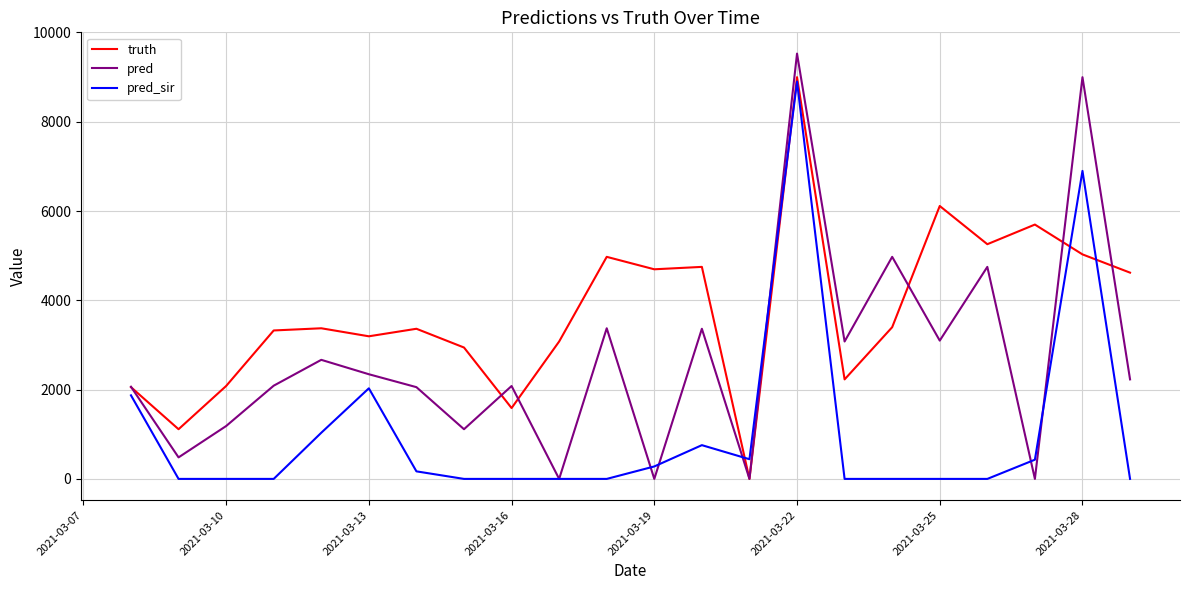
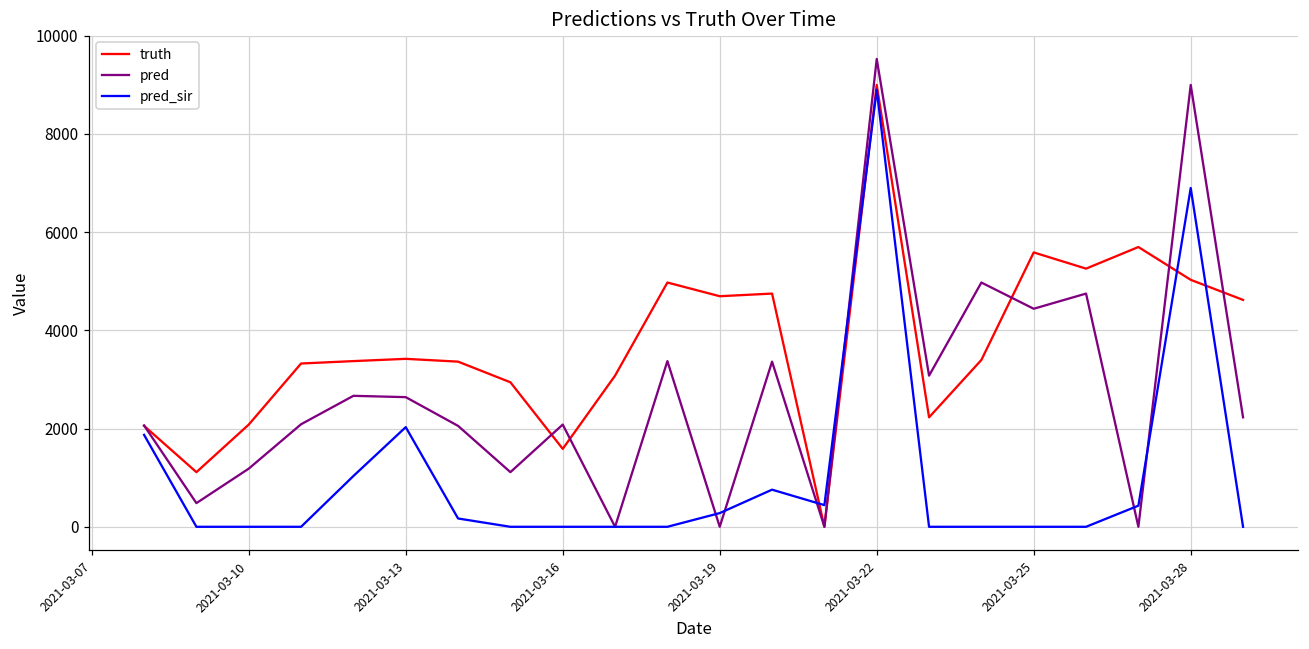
truth, 2021-03-13: 3200 -> 3400
pred, 2021-03-13: 2300 -> 2600
truth, 2021-03-25: 6100 -> 5600
pred, 2021-03-25: 3100 -> 4400
